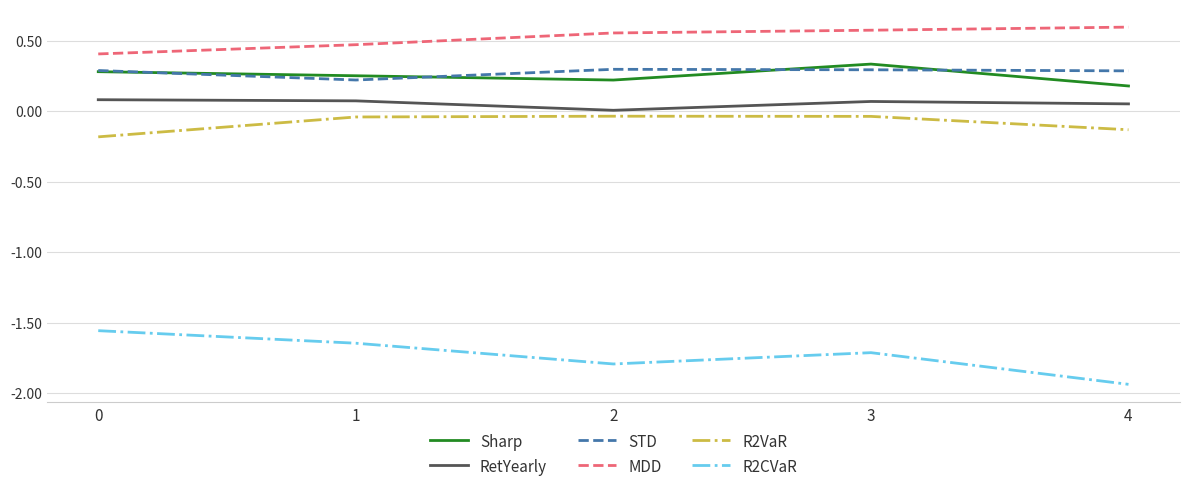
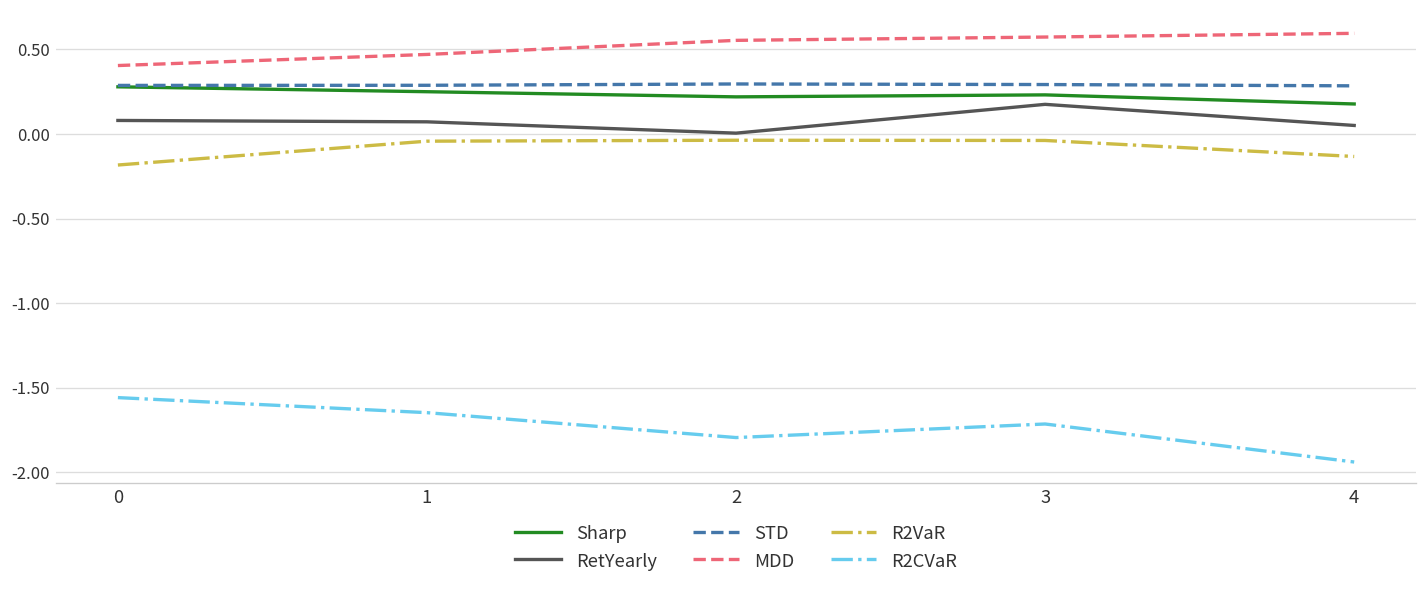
STD, 1: 0.22 -> 0.29
Sharp, 3: 0.33 -> 0.23
RetYearly, 3: 0.07 -> 0.18
